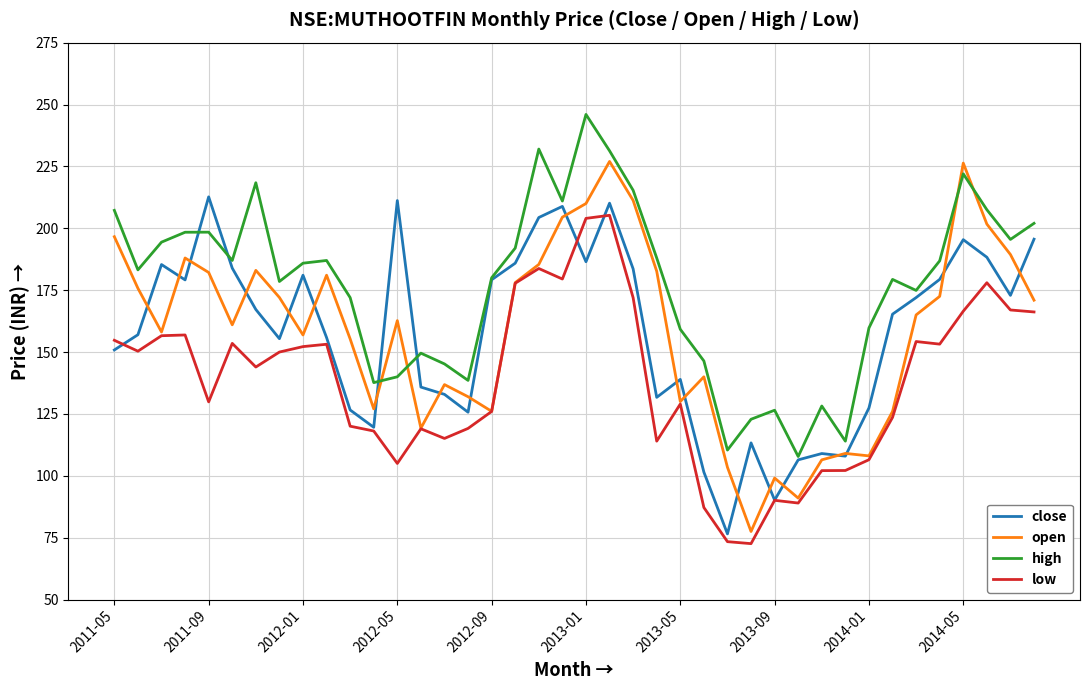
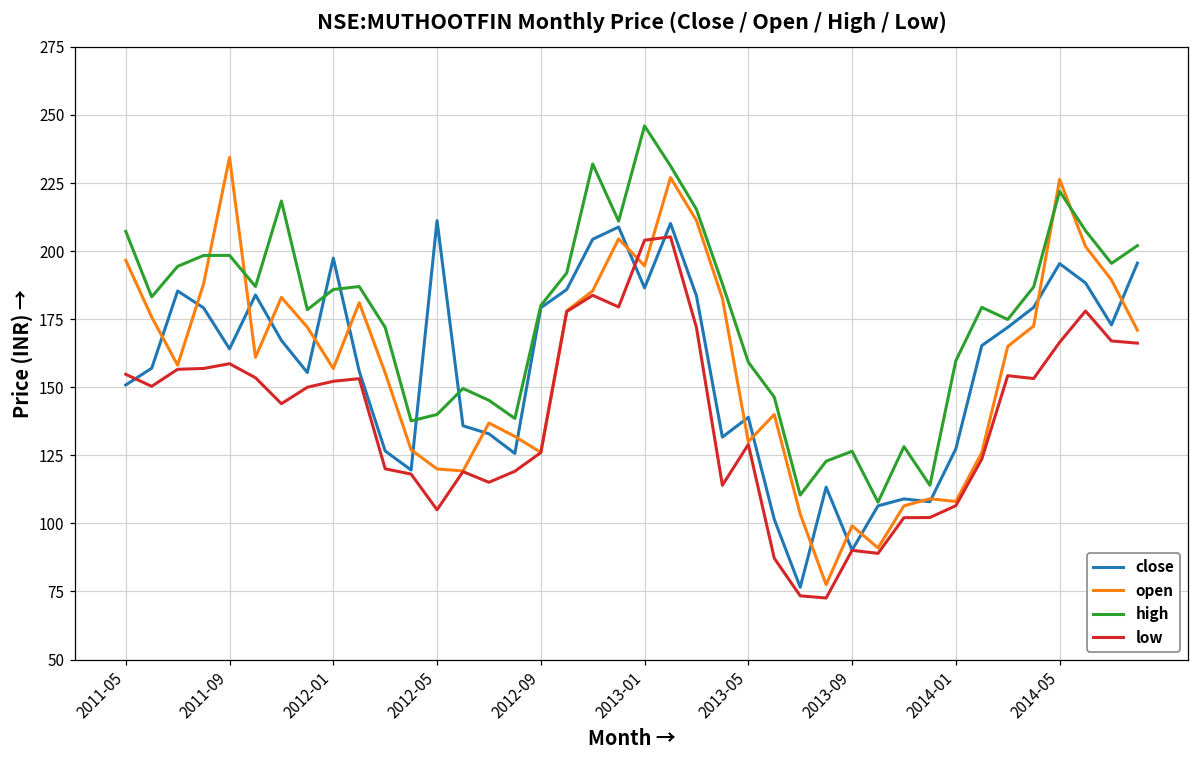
close, 2011-09: 213 -> 164
open, 2011-09: 182 -> 234
low, 2011-09: 130 -> 159
close, 2012-01: 181 -> 197
open, 2012-05: 163 -> 120
open, 2013-01: 210 -> 195
